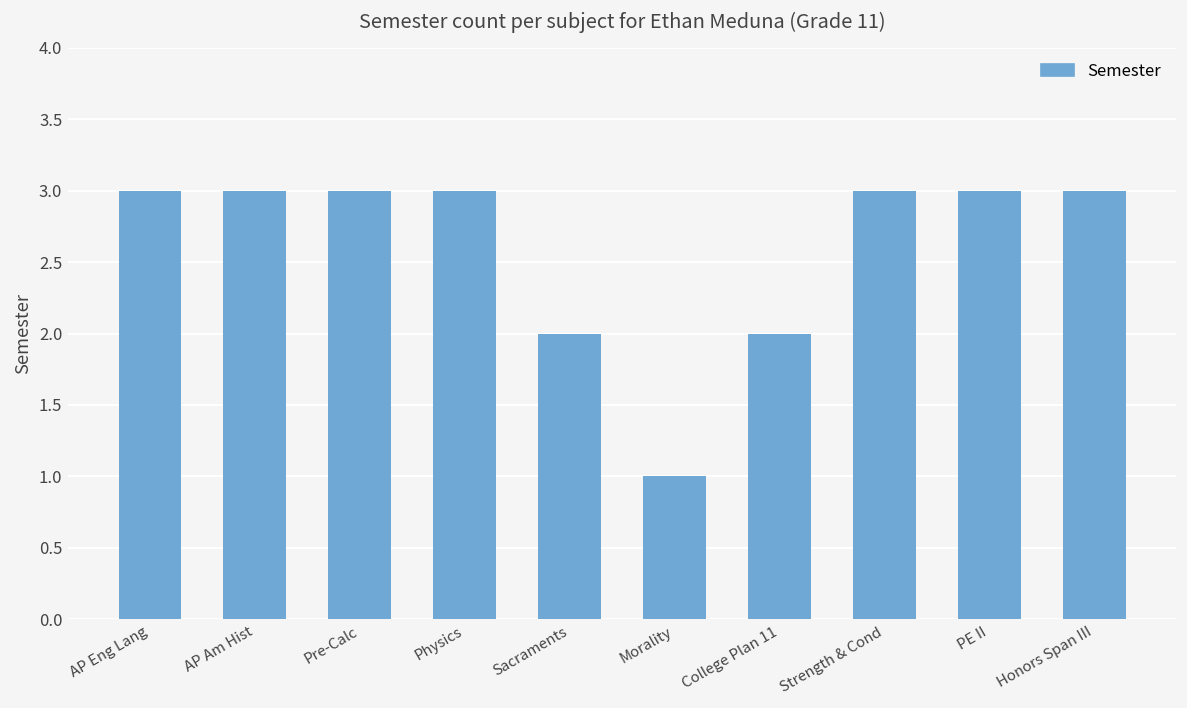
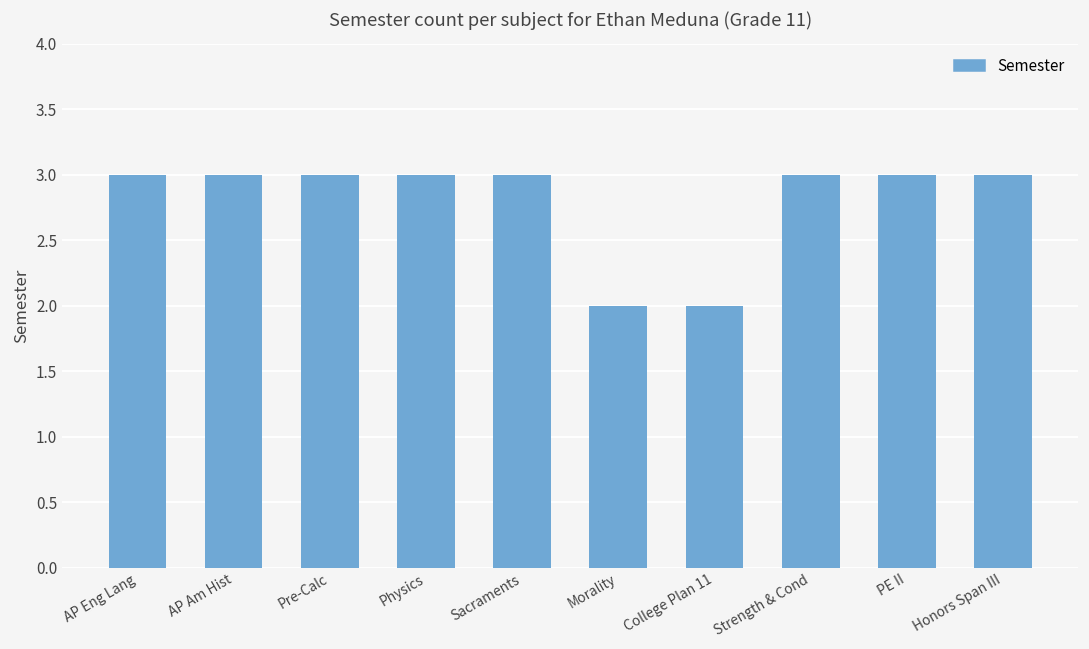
Sacraments: 2 -> 3
Morality: 1 -> 2
